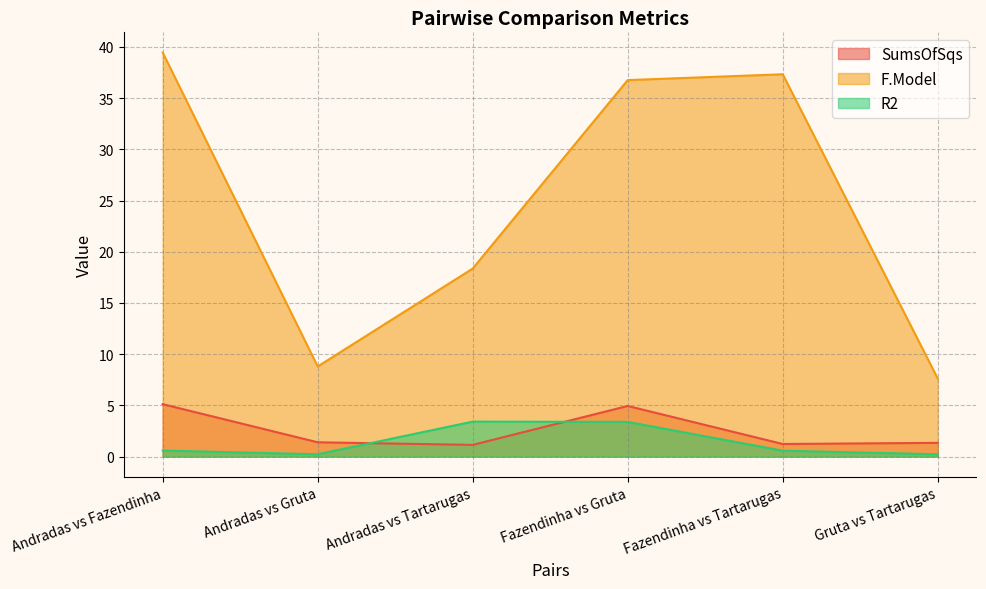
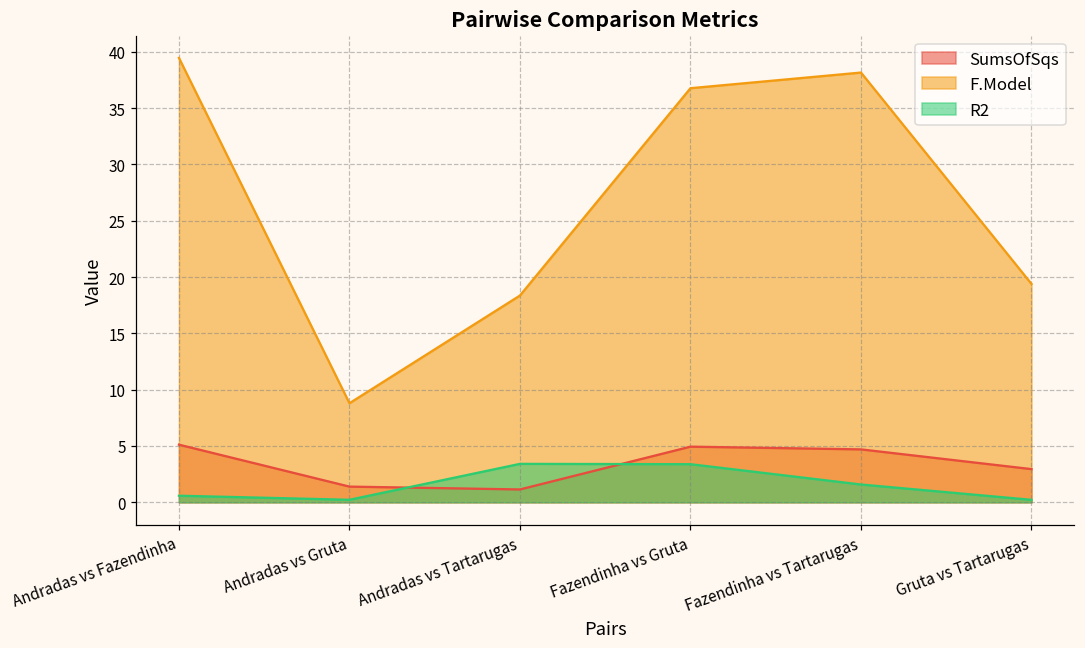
SumsOfSqs, Fazendinha vs Tartarugas: 1.2 -> 4.7
F.Model, Fazendinha vs Tartarugas: 37.3 -> 38.2
R2, Fazendinha vs Tartarugas: 0.6 -> 1.6
SumsOfSqs, Gruta vs Tartarugas: 1.3 -> 2.9
F.Model, Gruta vs Tartarugas: 7.6 -> 19.4
